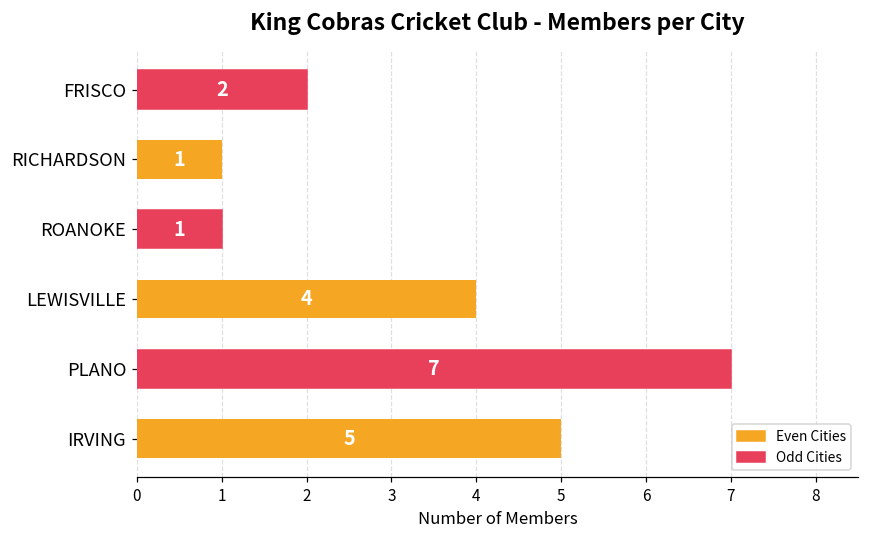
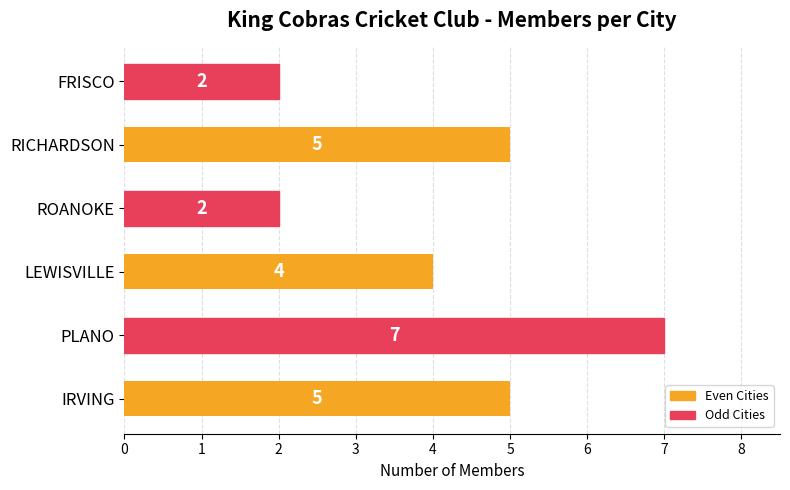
RICHARDSON: 1 -> 5
ROANOKE: 1 -> 2
